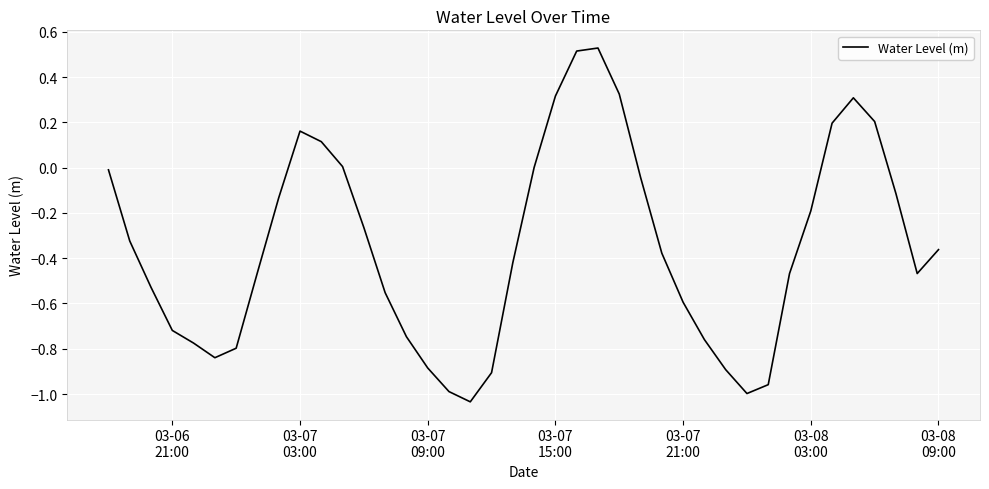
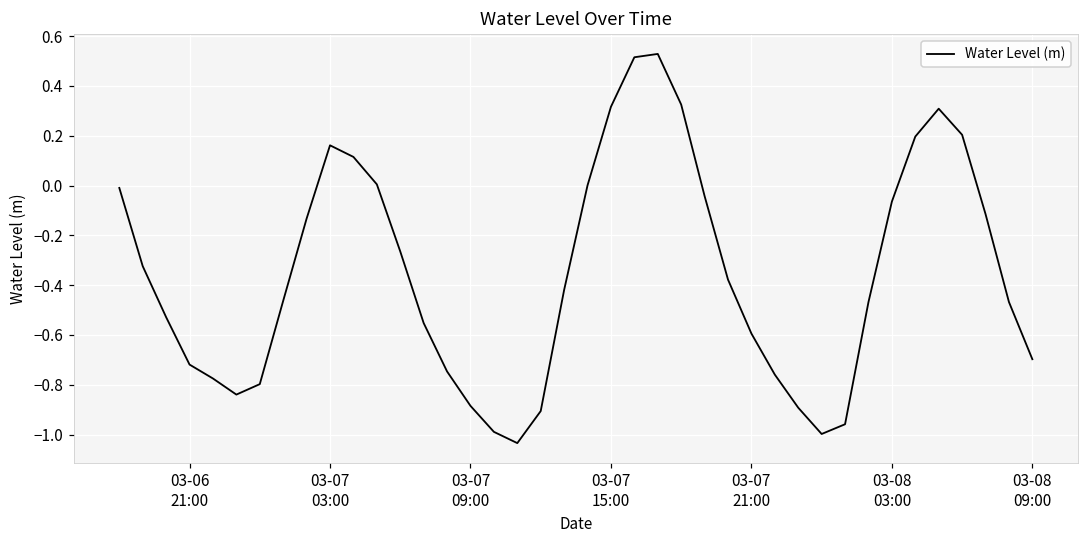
03-08 03:00: -0.19 -> -0.06
03-08 09:00: -0.36 -> -0.70
